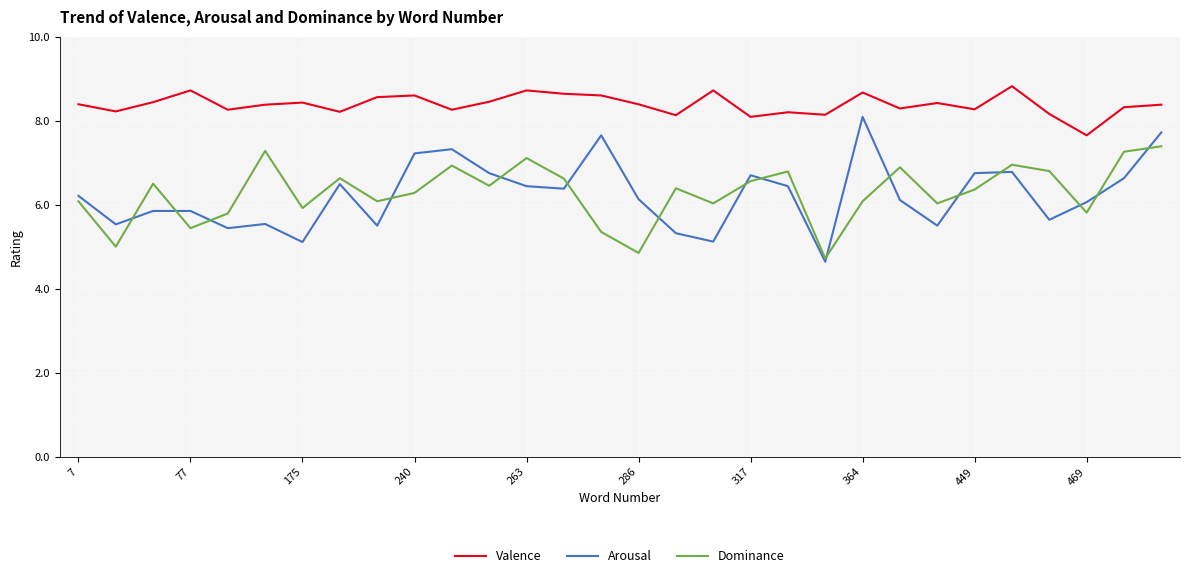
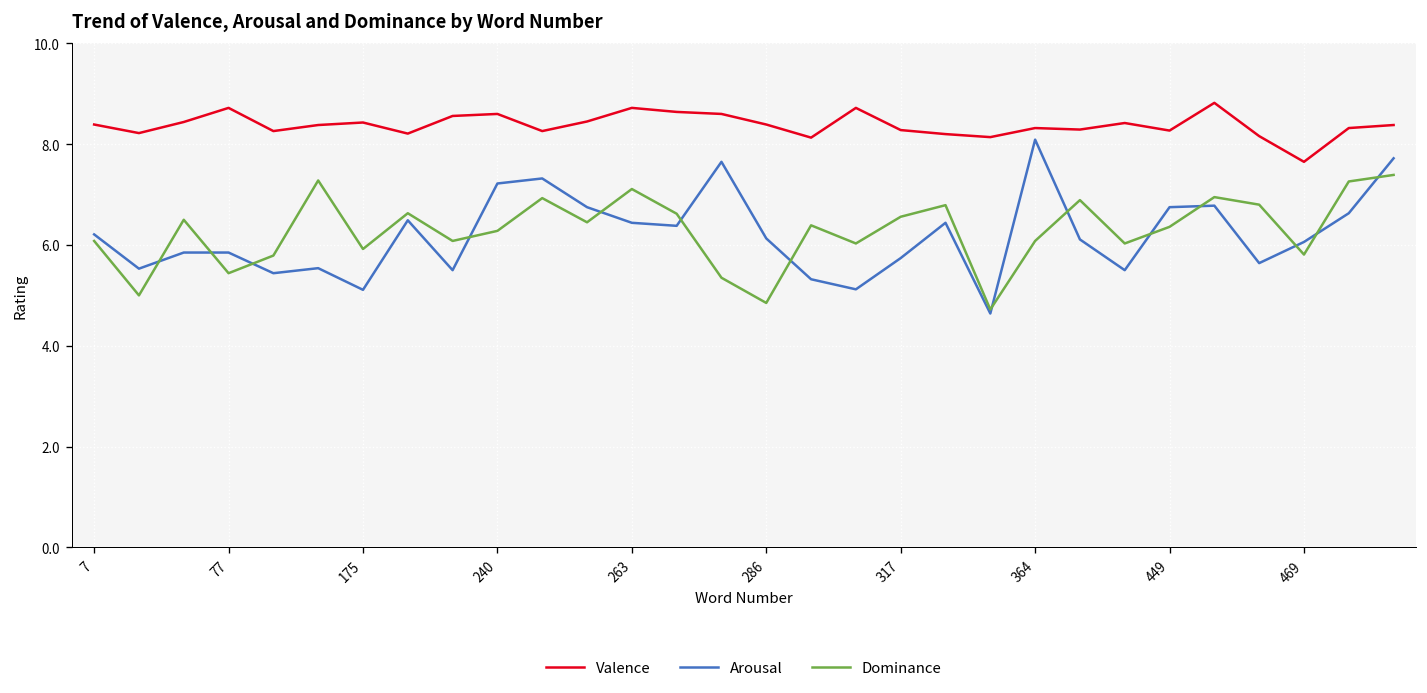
Valence, 317: 8.1 -> 8.3
Arousal, 317: 6.7 -> 5.7
Valence, 364: 8.7 -> 8.3
